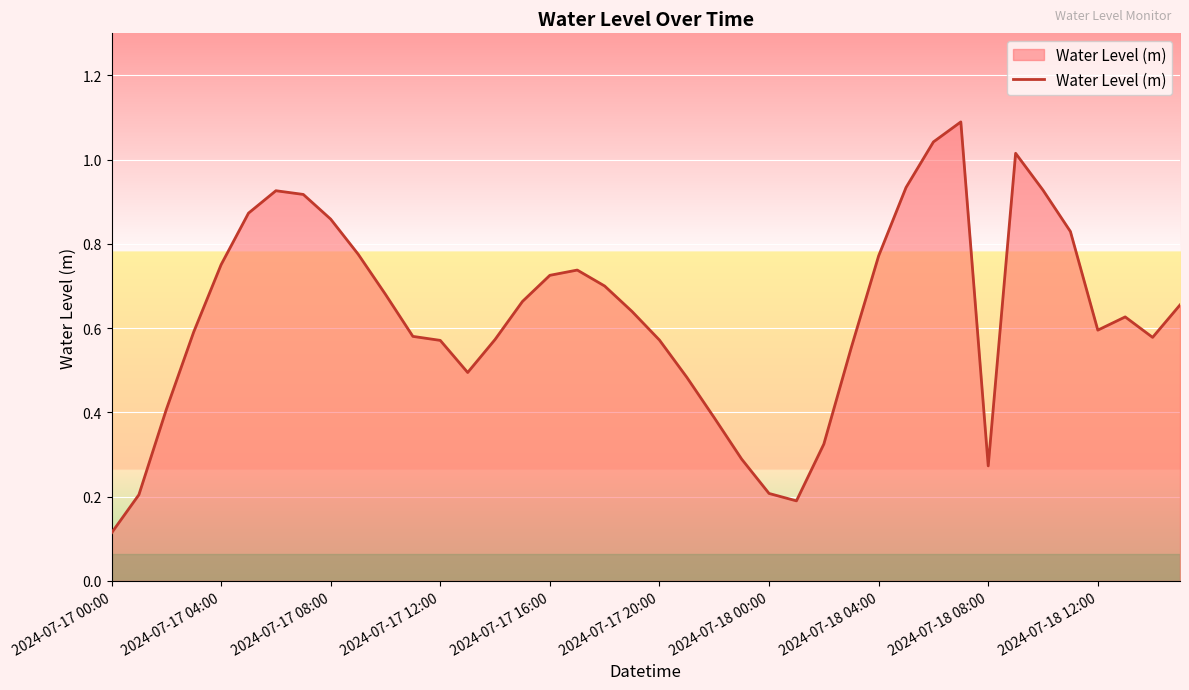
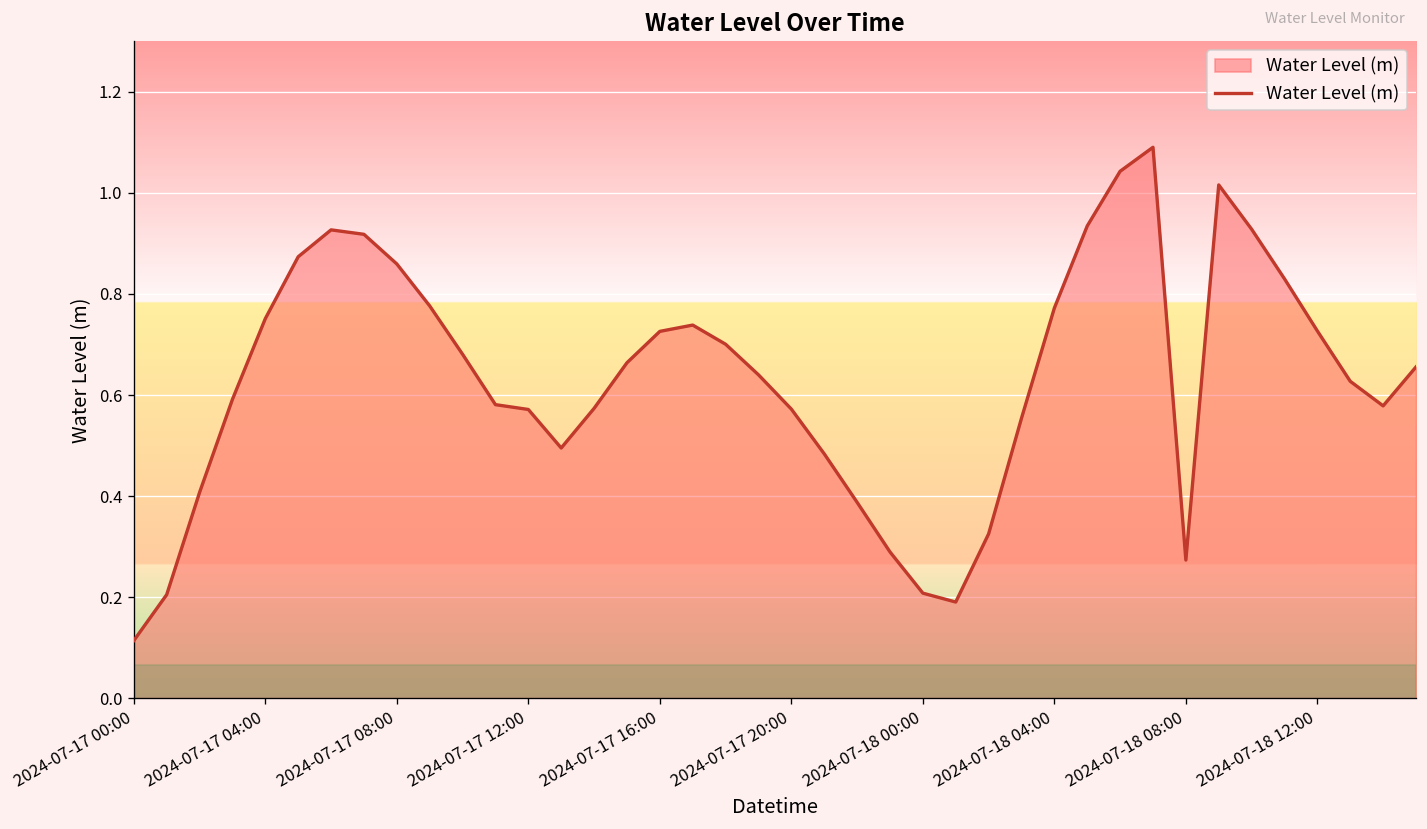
2024-07-18 12:00: 0.60 -> 0.73
